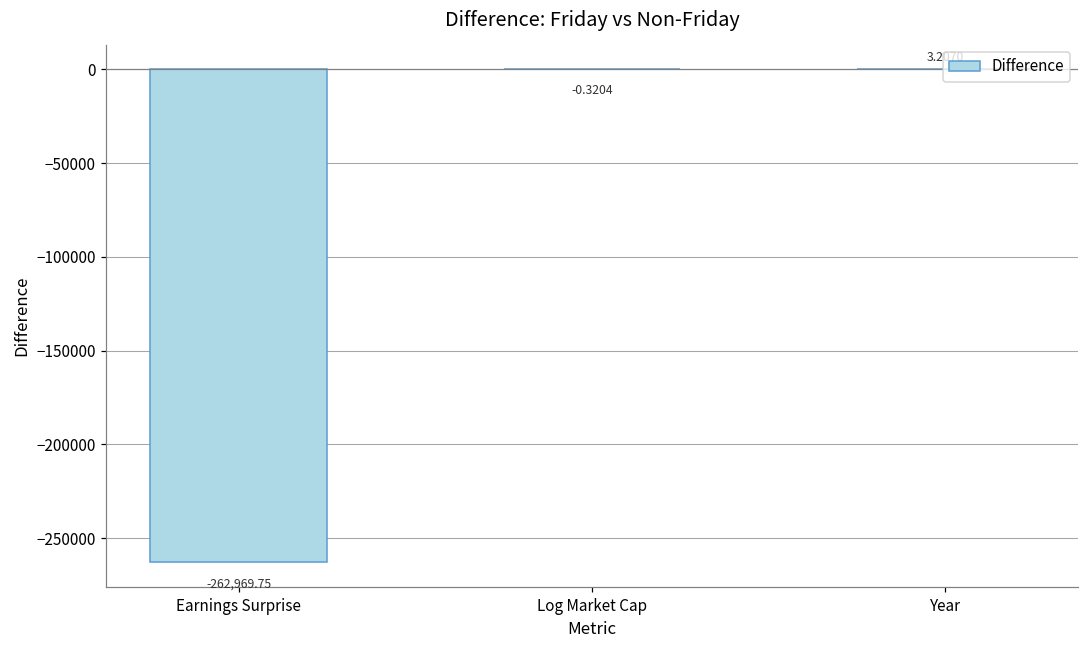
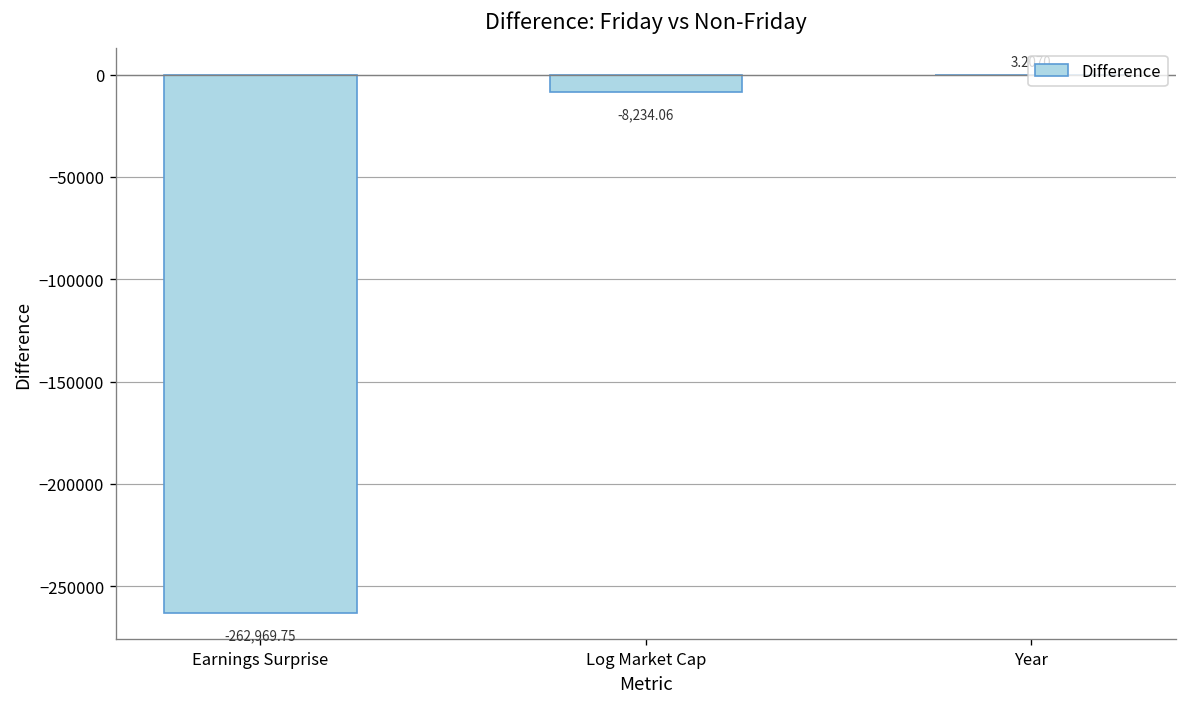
Log Market Cap: -0.3204 -> -8,234.06
